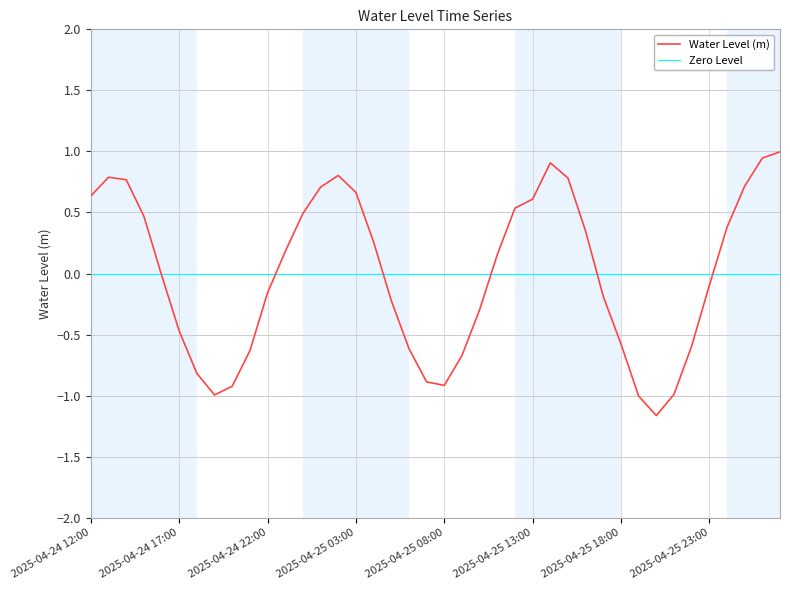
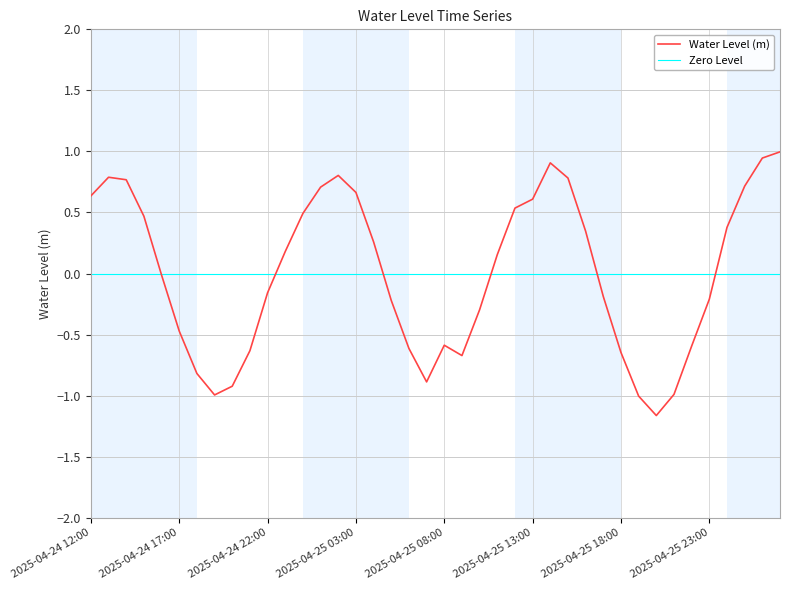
2025-04-25 08:00: -0.92 -> -0.59
2025-04-25 18:00: -0.58 -> -0.65
2025-04-25 23:00: -0.10 -> -0.21
